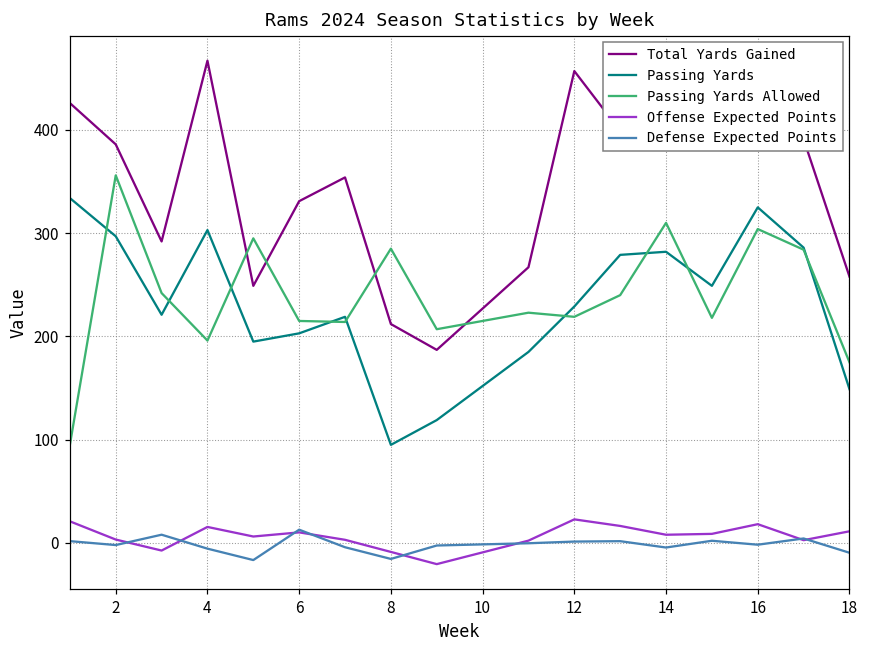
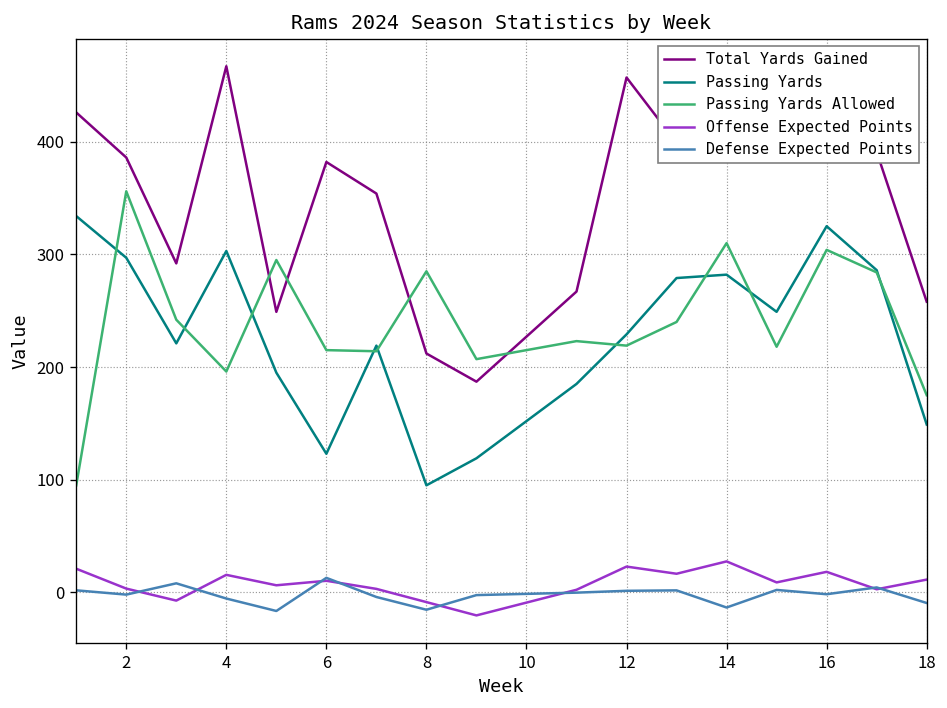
Total Yards Gained, 6: 330 -> 380
Passing Yards, 6: 200 -> 120
Offense Expected Points, 14: 10 -> 30
Defense Expected Points, 14: 0 -> -10
